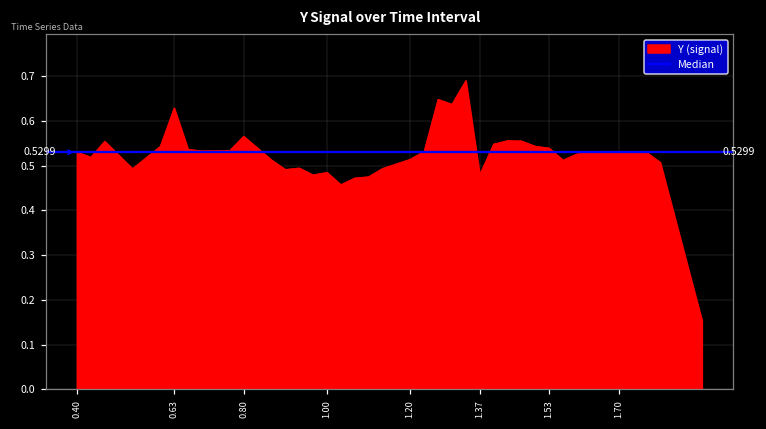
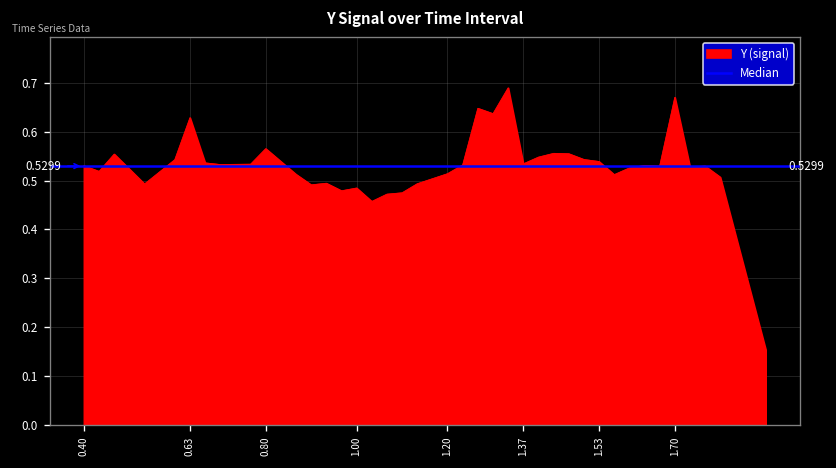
1.37: 0.48 -> 0.53
1.70: 0.53 -> 0.67
